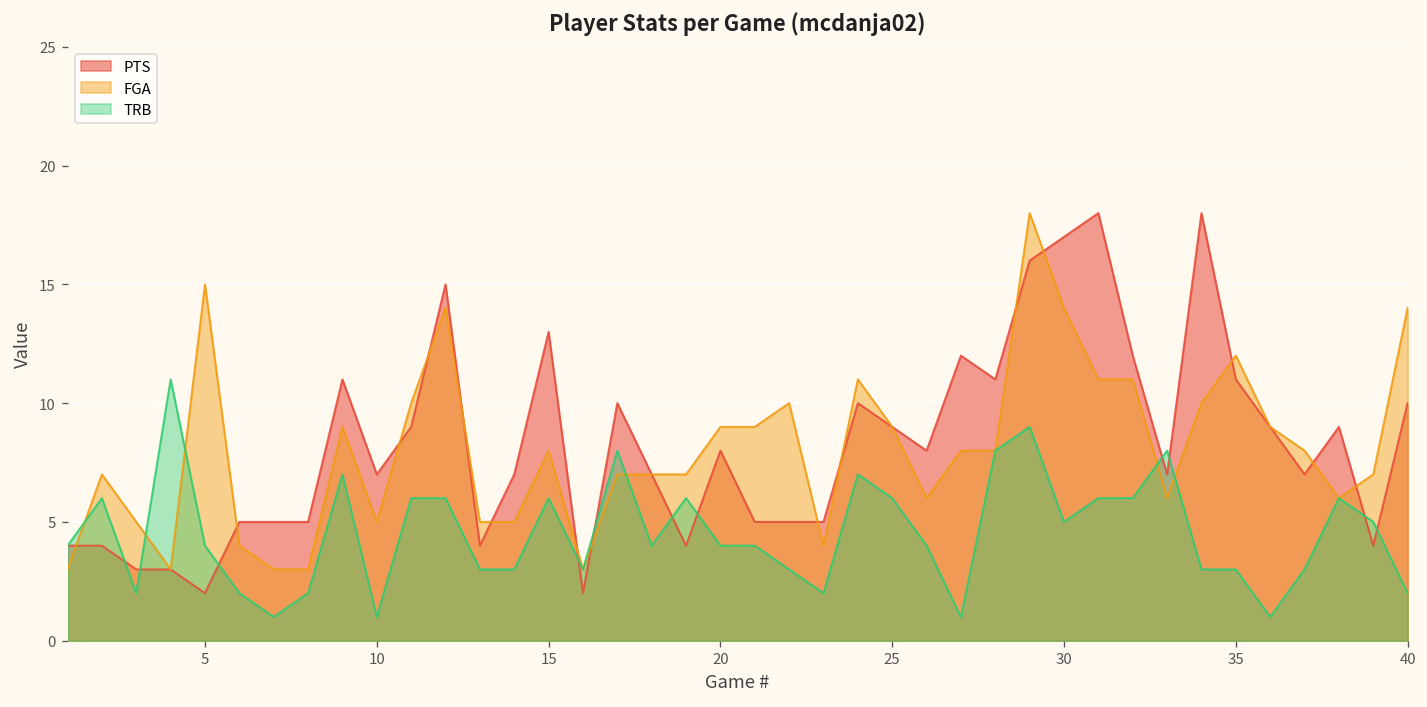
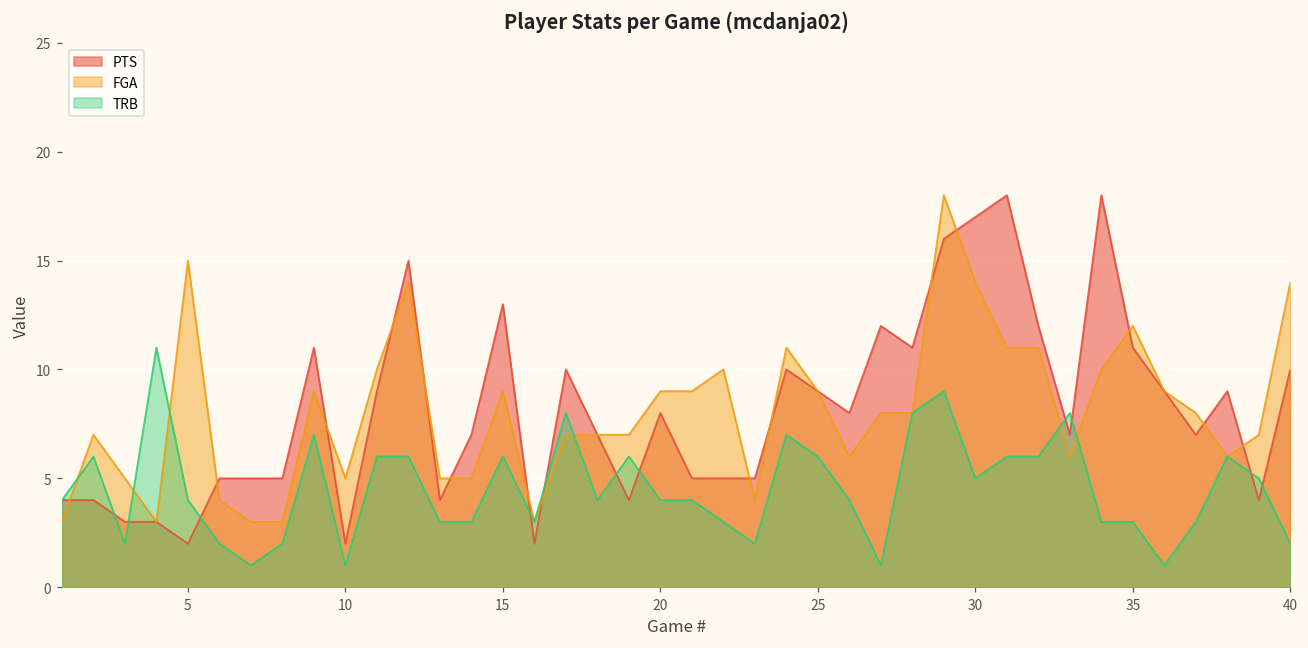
PTS, 10: 7 -> 2
FGA, 15: 8 -> 9
